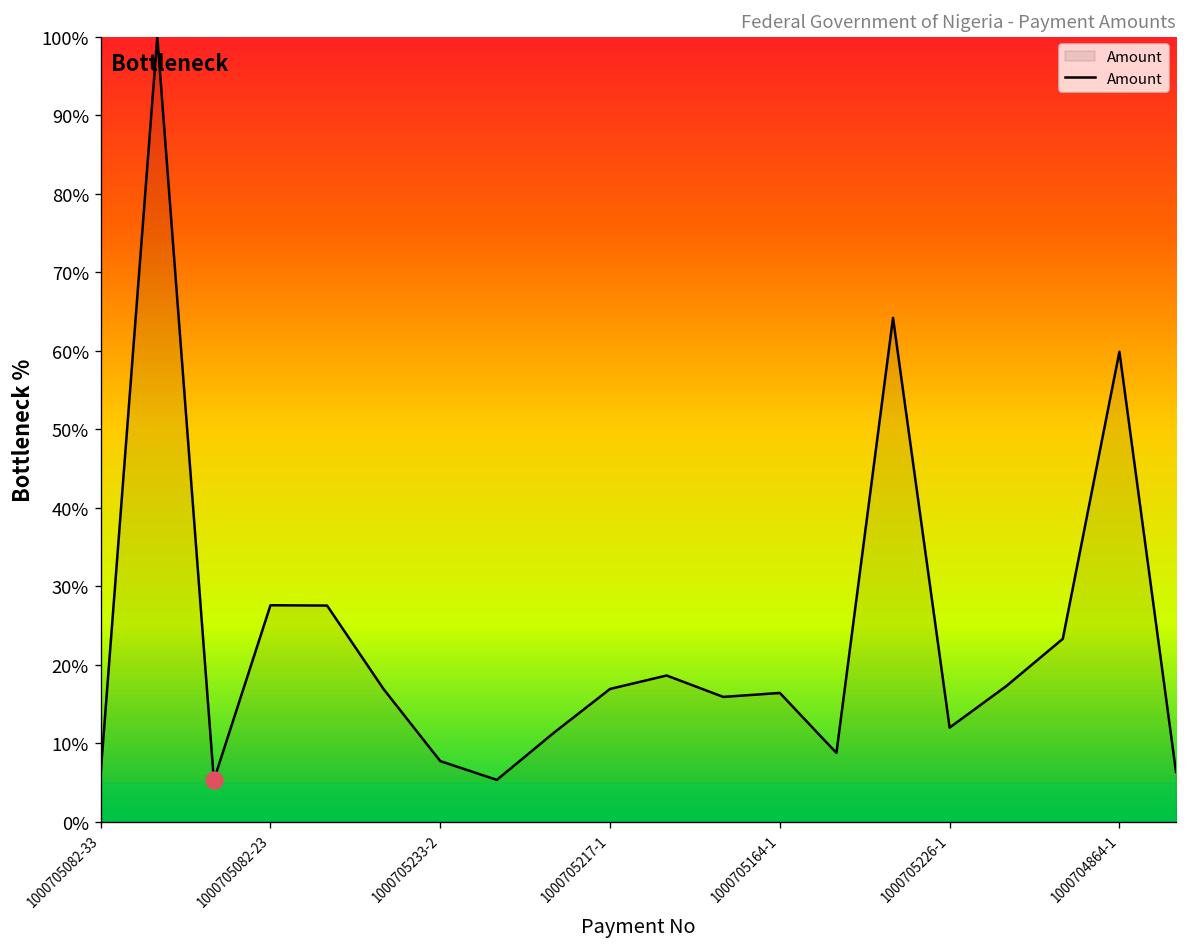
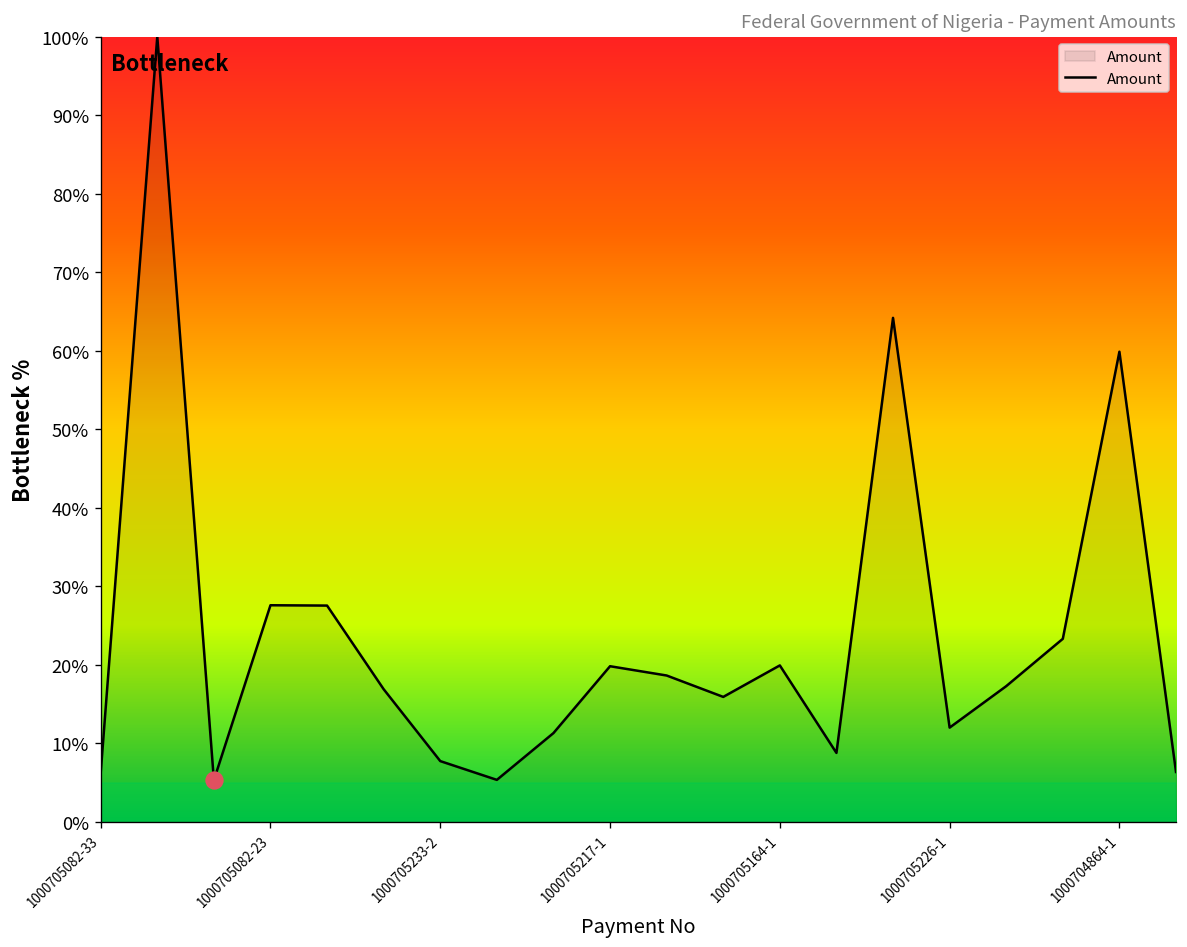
Amount, 1000705217-1: 17% -> 20%
Amount, 1000705164-1: 16% -> 20%
